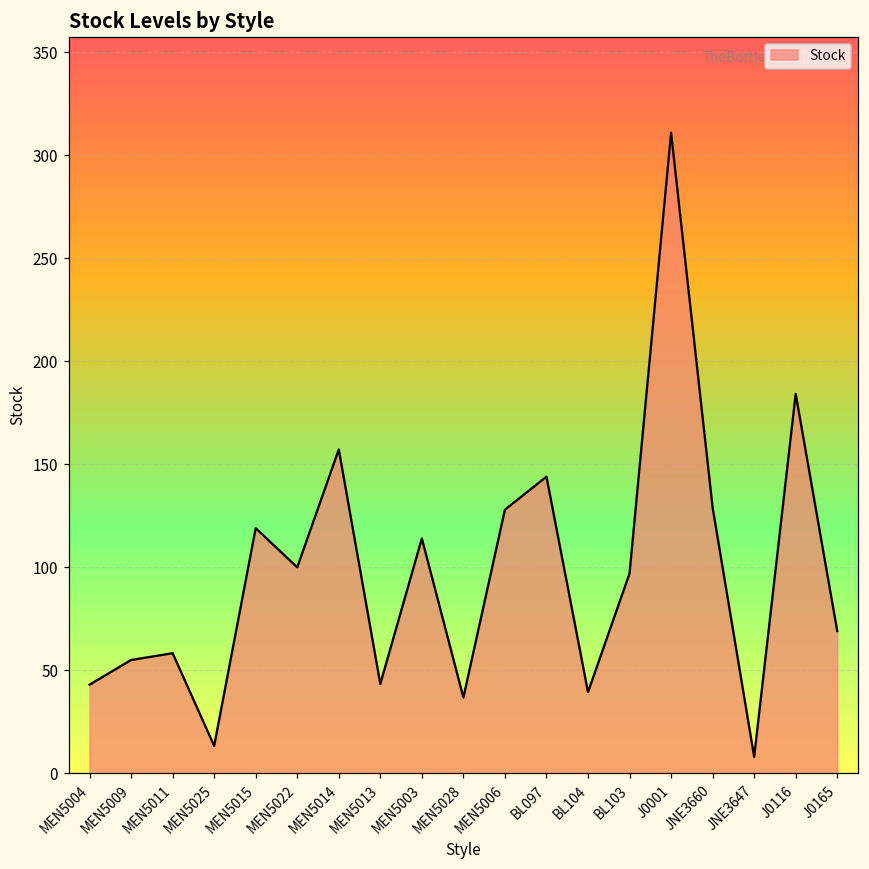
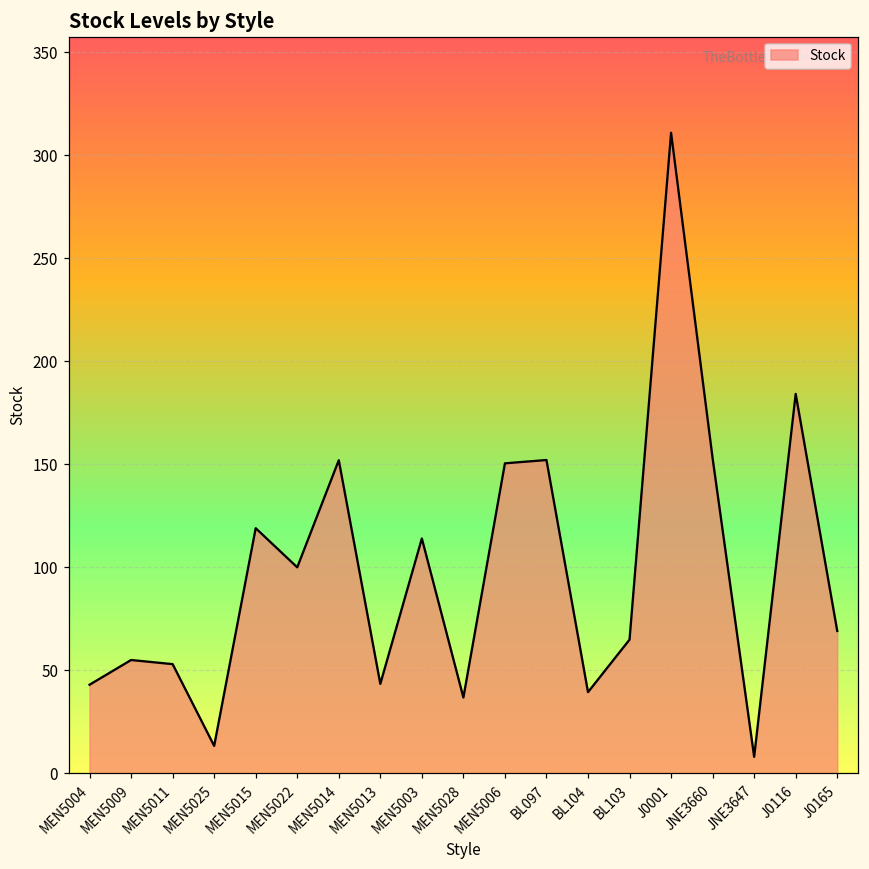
MEN5011: 58 -> 53
MEN5014: 157 -> 152
MEN5006: 128 -> 151
BL097: 144 -> 152
BL103: 97 -> 65
JNE3660: 129 -> 153
